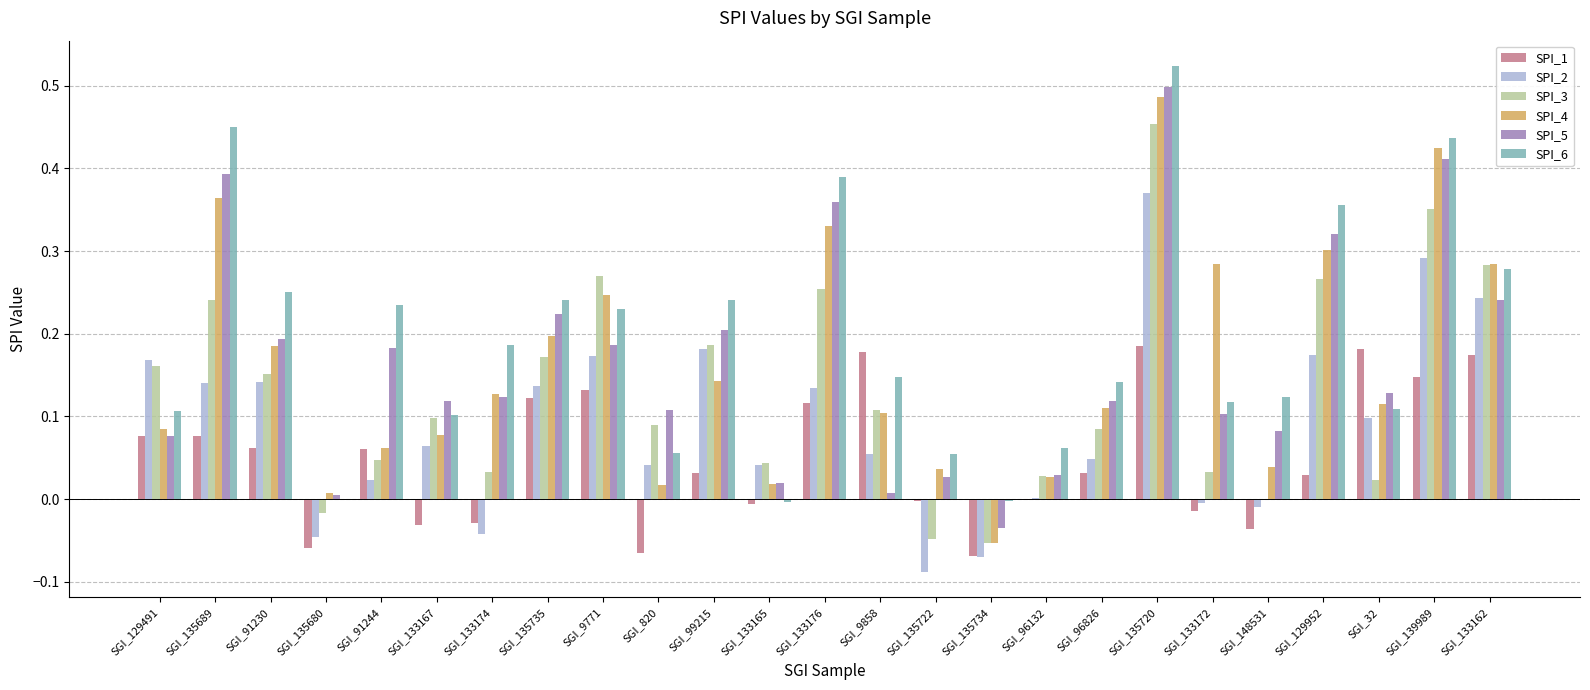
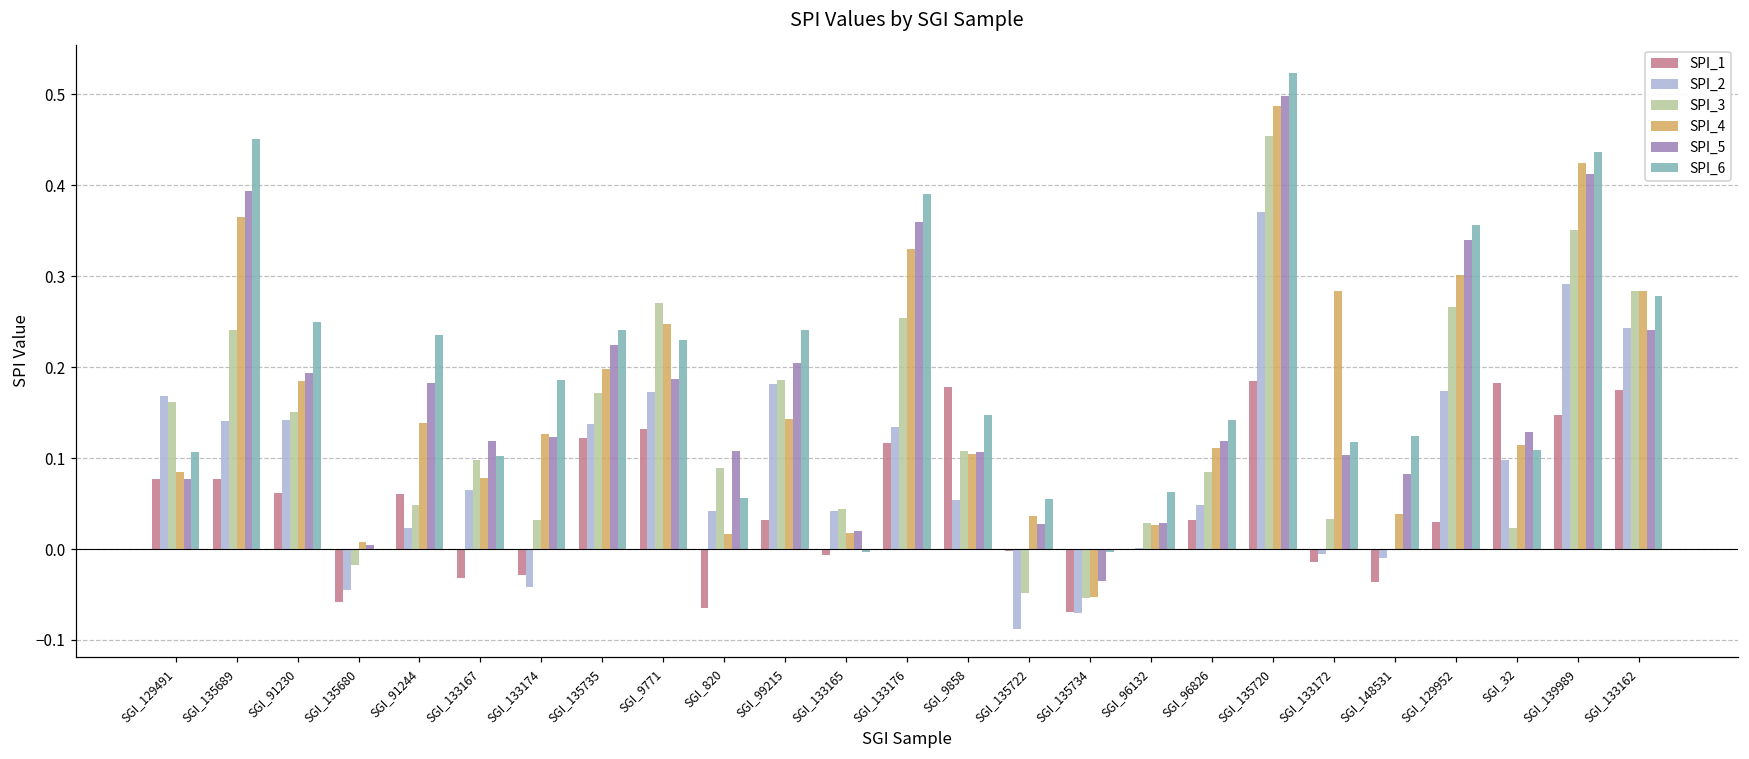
SPI_4, SGI_91244: 0.06 -> 0.14
SPI_5, SGI_9858: 0.01 -> 0.11
SPI_5, SGI_129952: 0.32 -> 0.34
